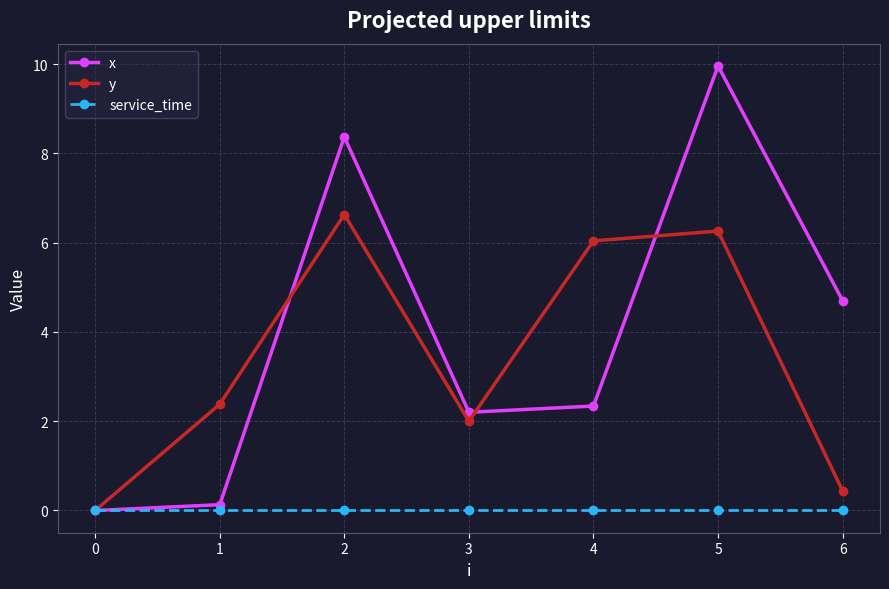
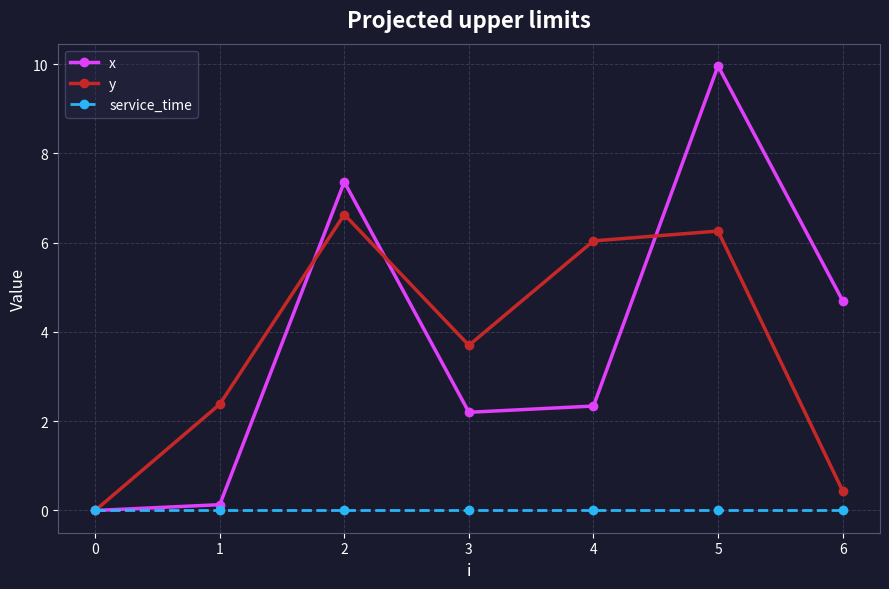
x, 2: 8.4 -> 7.4
y, 3: 2.0 -> 3.7
